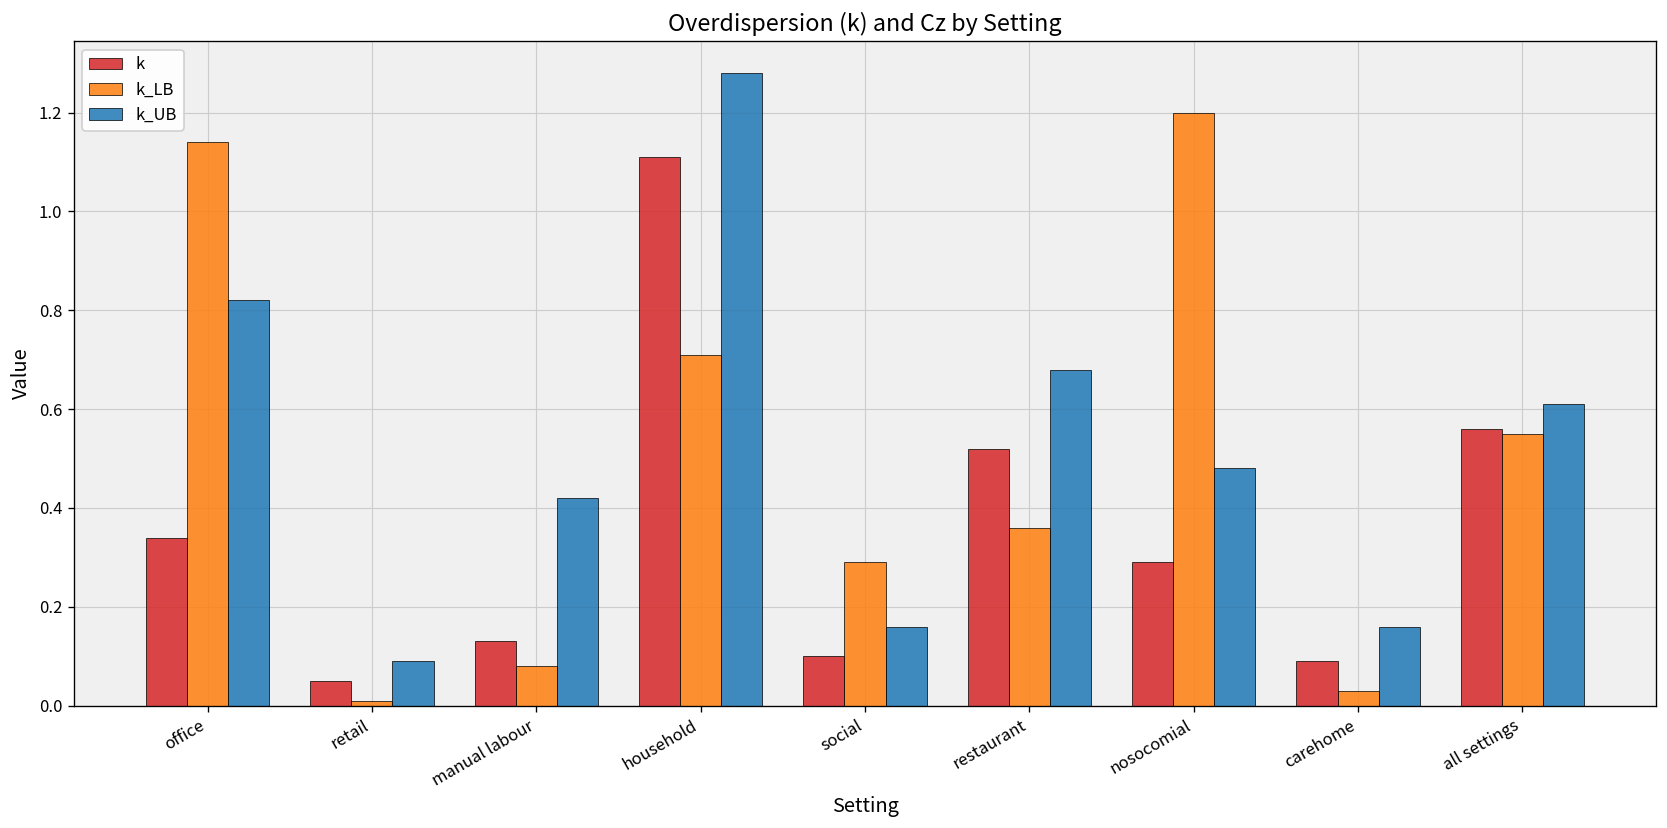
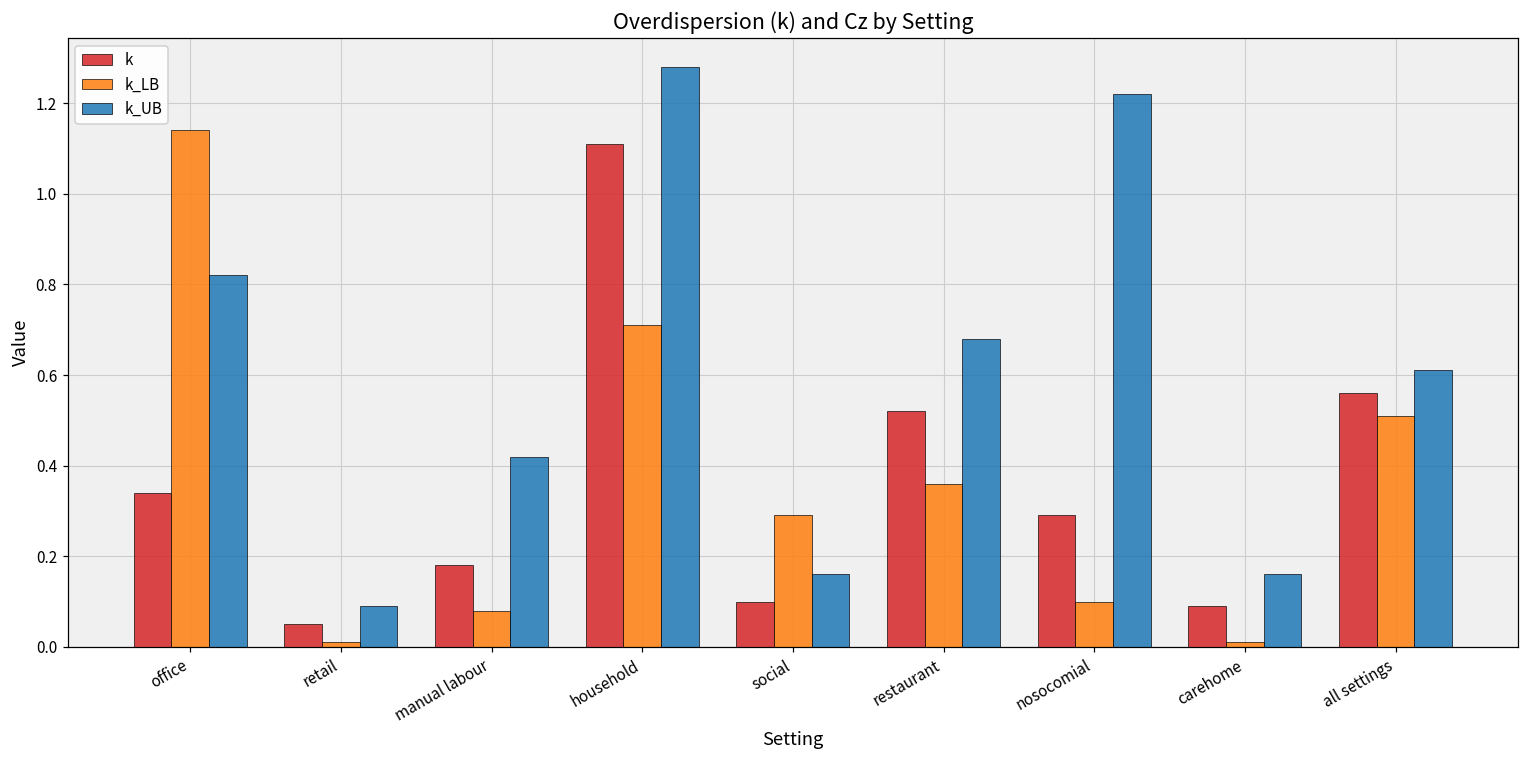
k, manual labour: 0.13 -> 0.18
k_LB, nosocomial: 1.2 -> 0.1
k_UB, nosocomial: 0.48 -> 1.22
k_LB, carehome: 0.03 -> 0.01
k_LB, all settings: 0.55 -> 0.51
